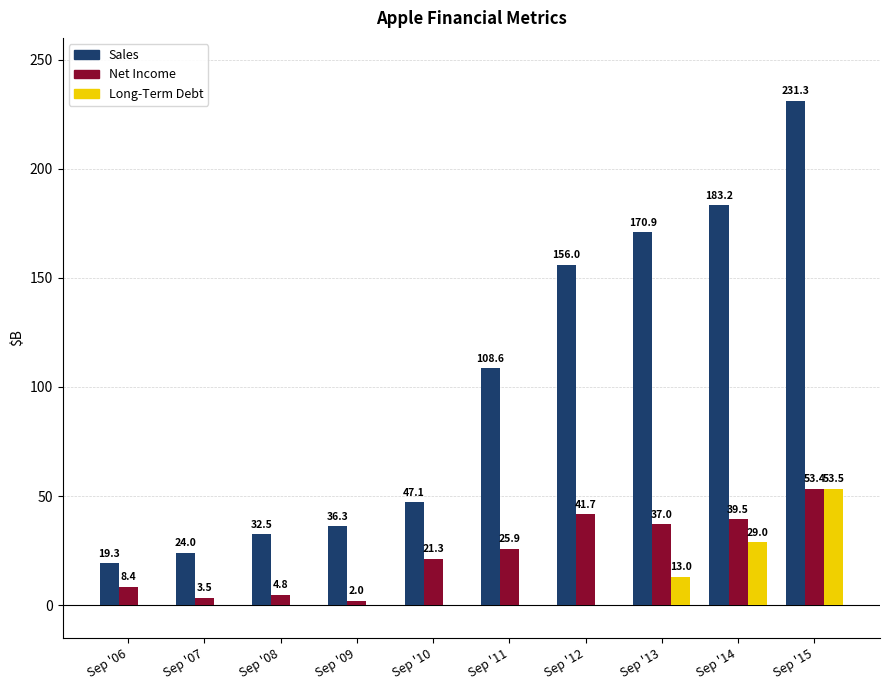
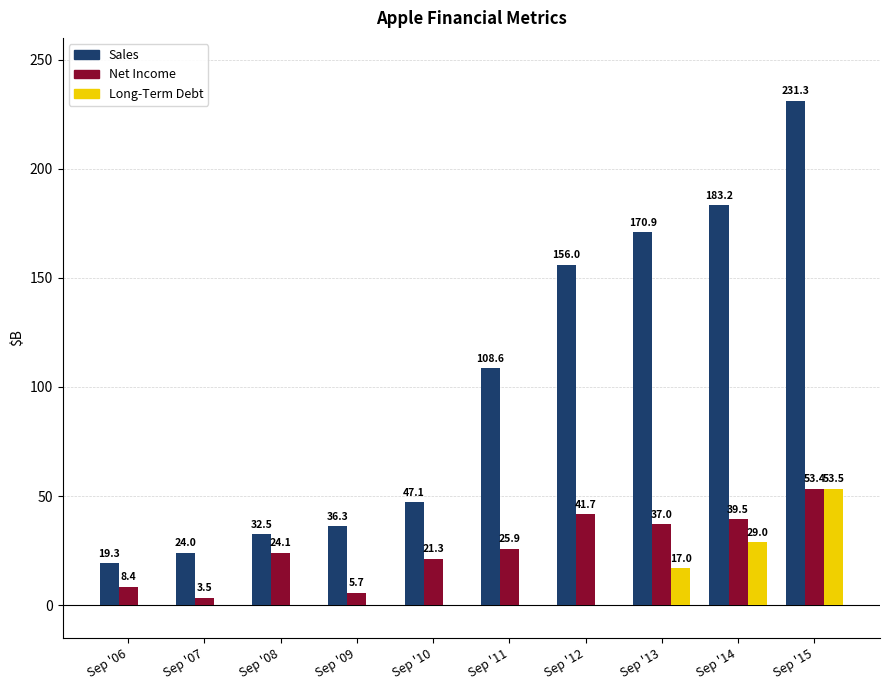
Net Income, Sep '08: 4.8 -> 24.1
Net Income, Sep '09: 2.0 -> 5.7
Long-Term Debt, Sep '13: 13.0 -> 17.0
